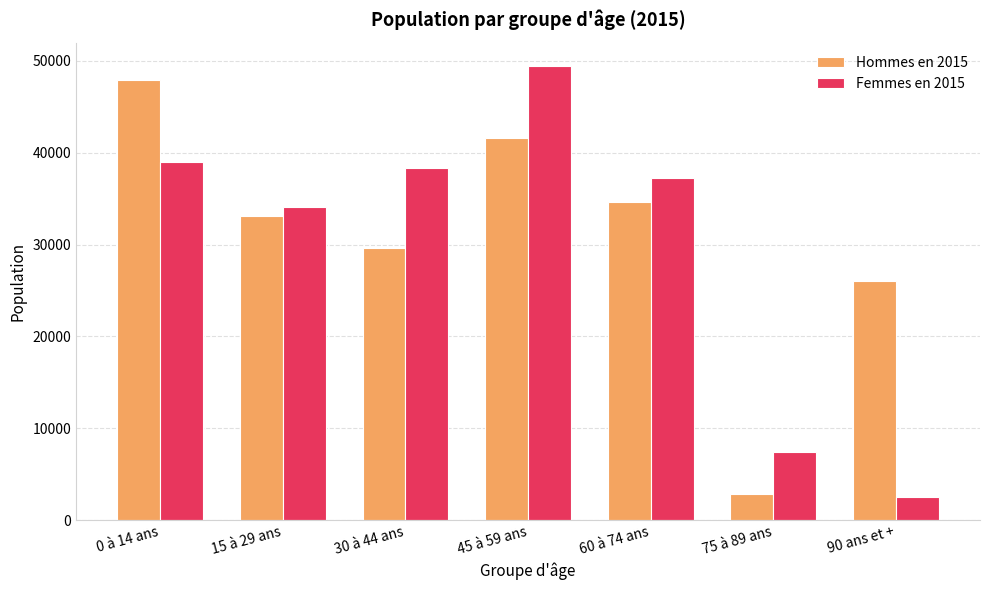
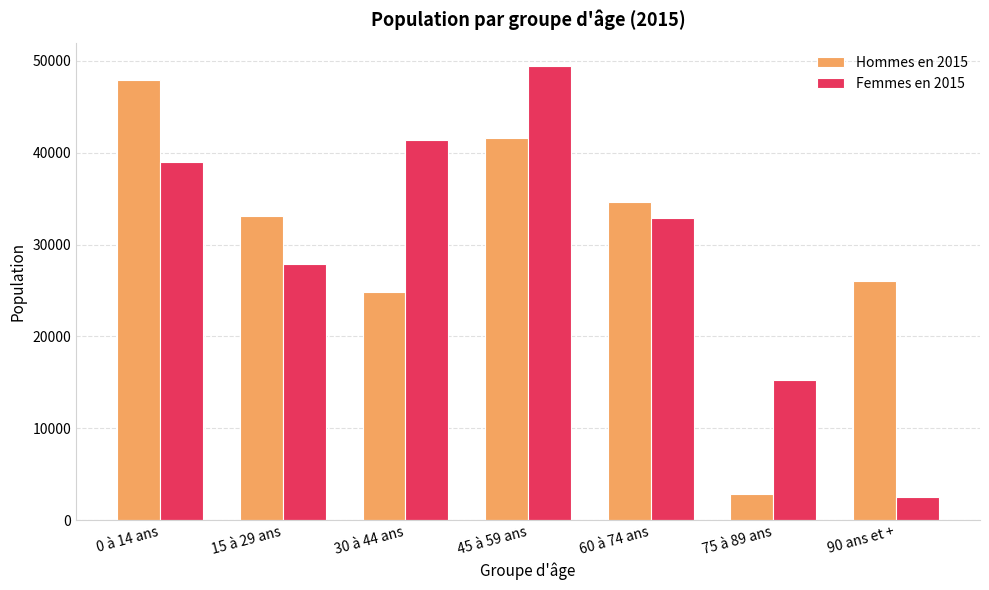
Femmes en 2015, 15 à 29 ans: 34000 -> 28000
Hommes en 2015, 30 à 44 ans: 30000 -> 25000
Femmes en 2015, 30 à 44 ans: 38000 -> 41000
Femmes en 2015, 60 à 74 ans: 37000 -> 33000
Femmes en 2015, 75 à 89 ans: 7000 -> 15000
